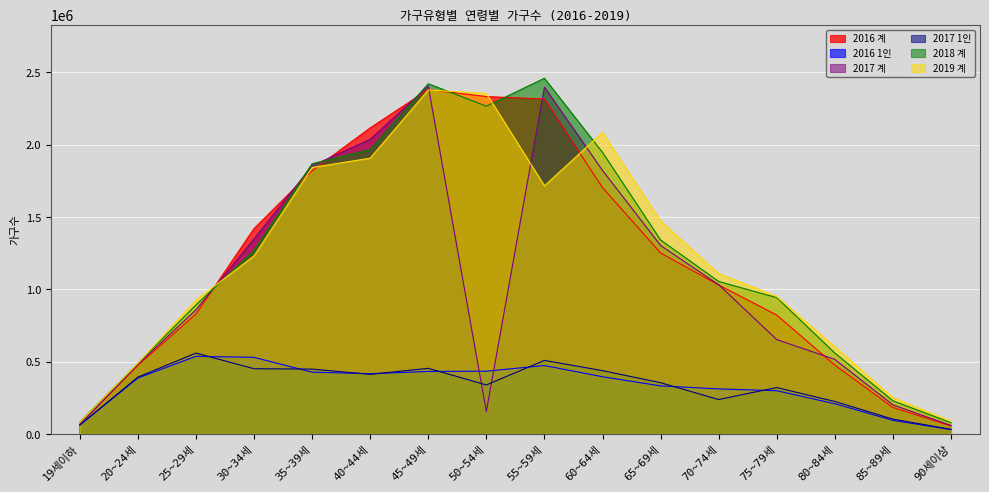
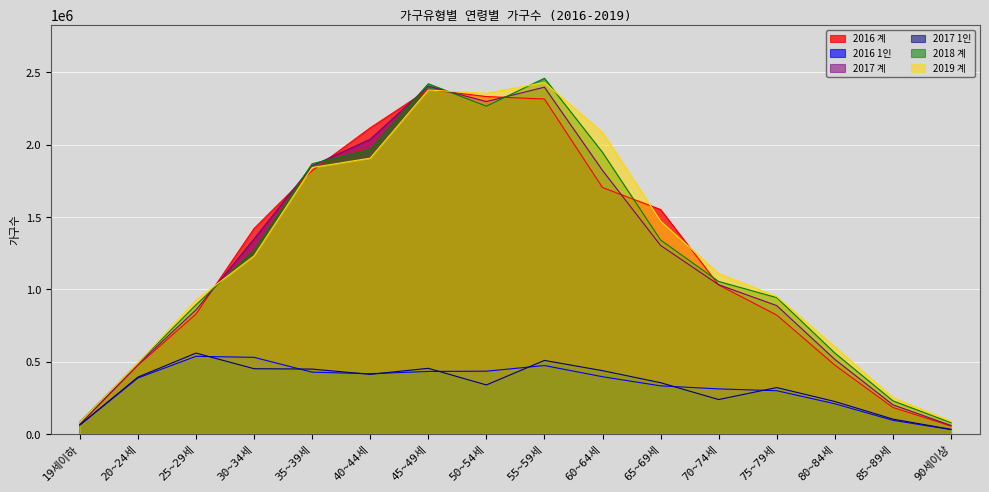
2017 계, 50~54세: 160000 -> 2300000
2019 계, 55~59세: 1720000 -> 2430000
2016 계, 65~69세: 1250000 -> 1550000
2017 계, 75~79세: 650000 -> 890000
